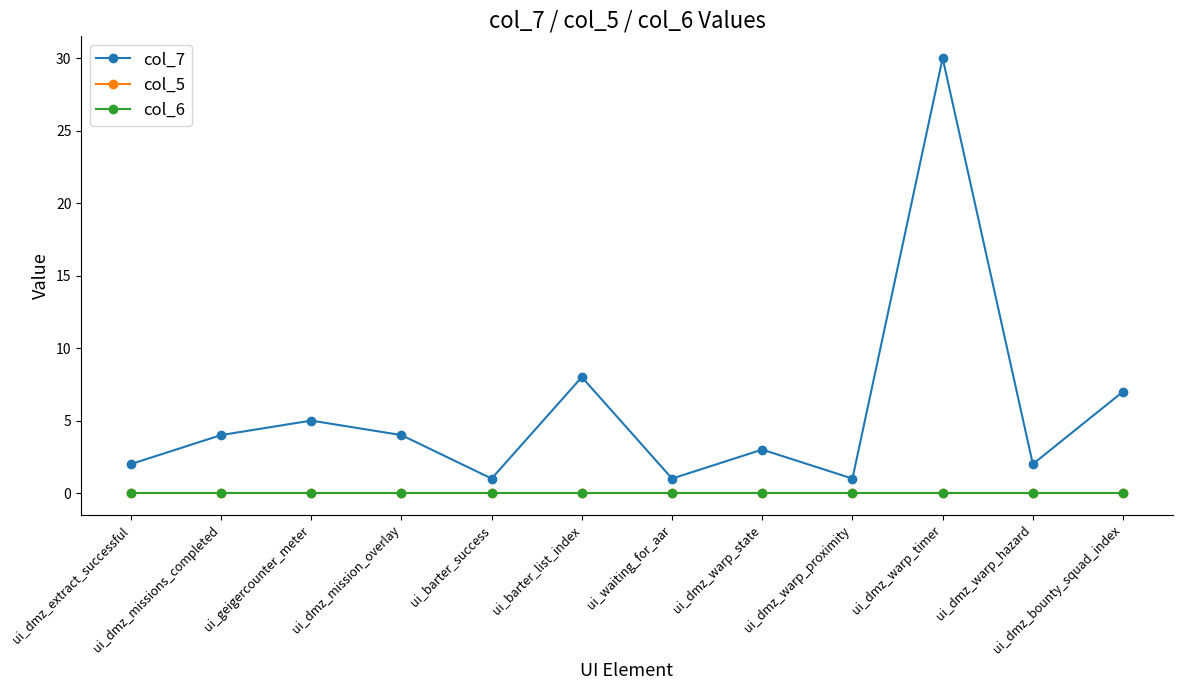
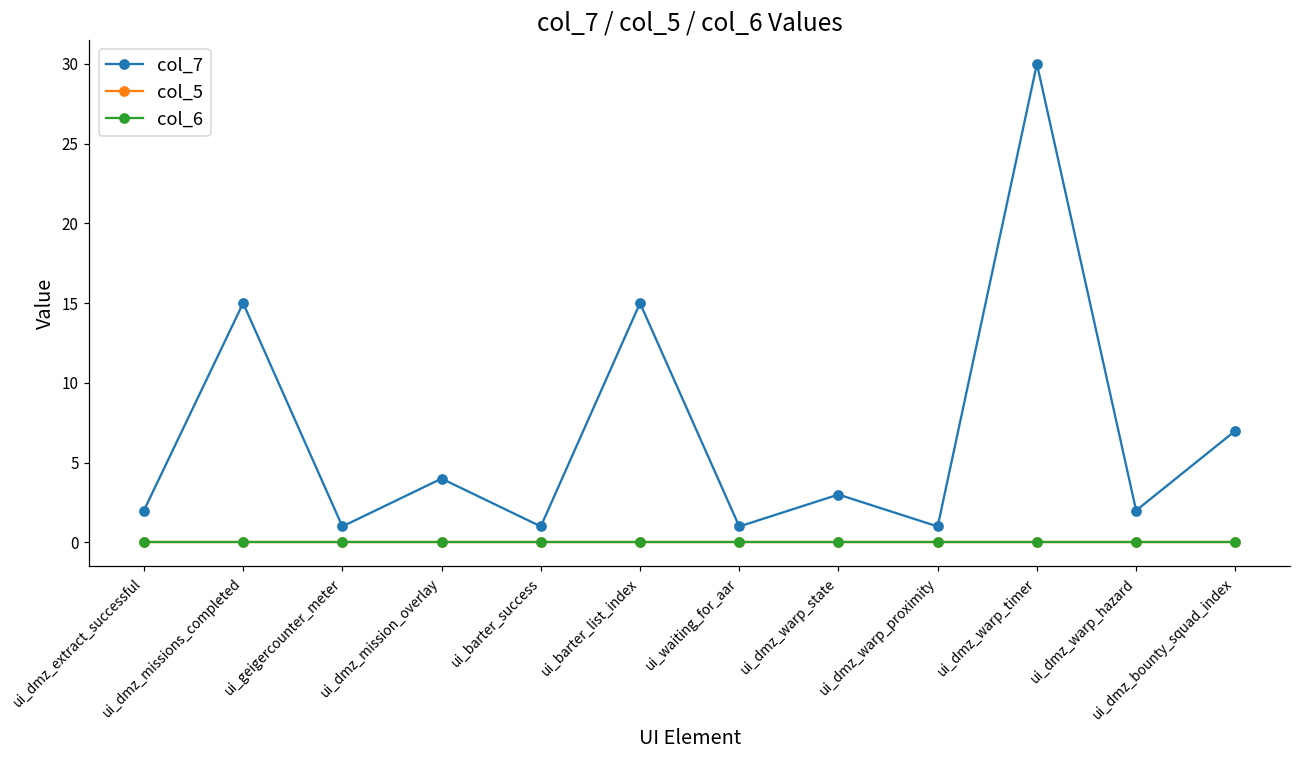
col_7, ui_dmz_missions_completed: 4 -> 15
col_7, ui_geigercounter_meter: 5 -> 1
col_7, ui_barter_list_index: 8 -> 15
